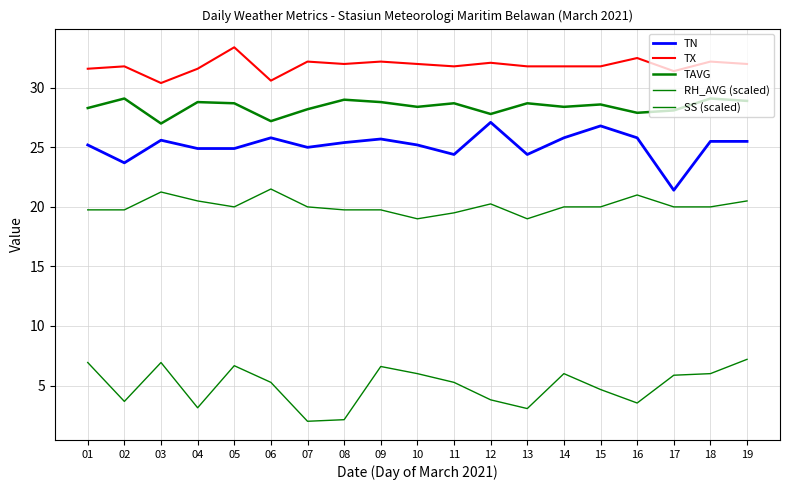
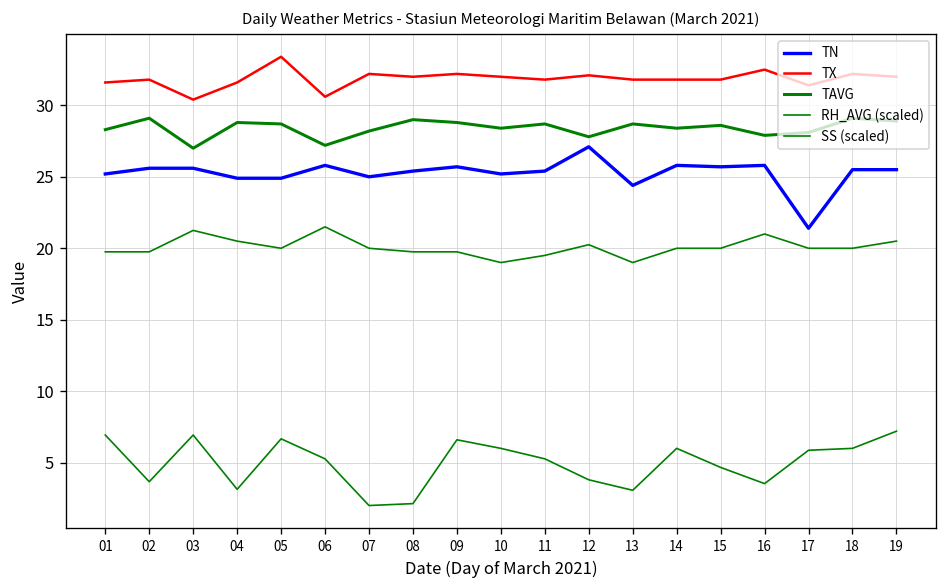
TN, 02: 23.7 -> 25.6
TN, 11: 24.4 -> 25.4
TN, 15: 26.8 -> 25.7
